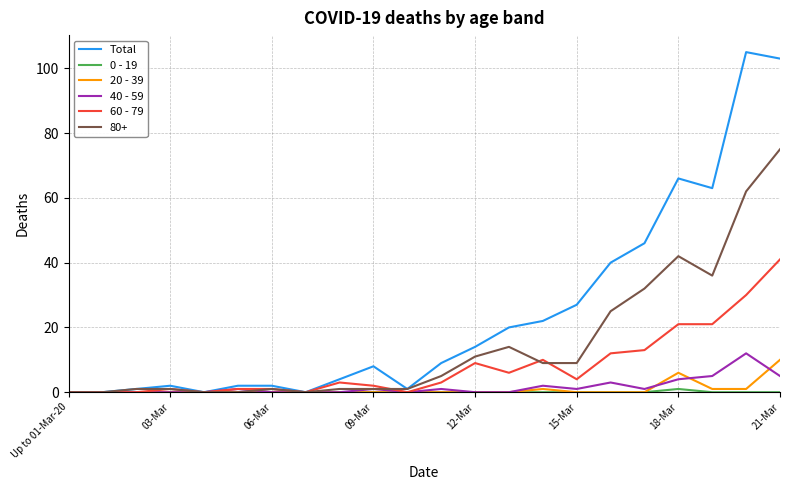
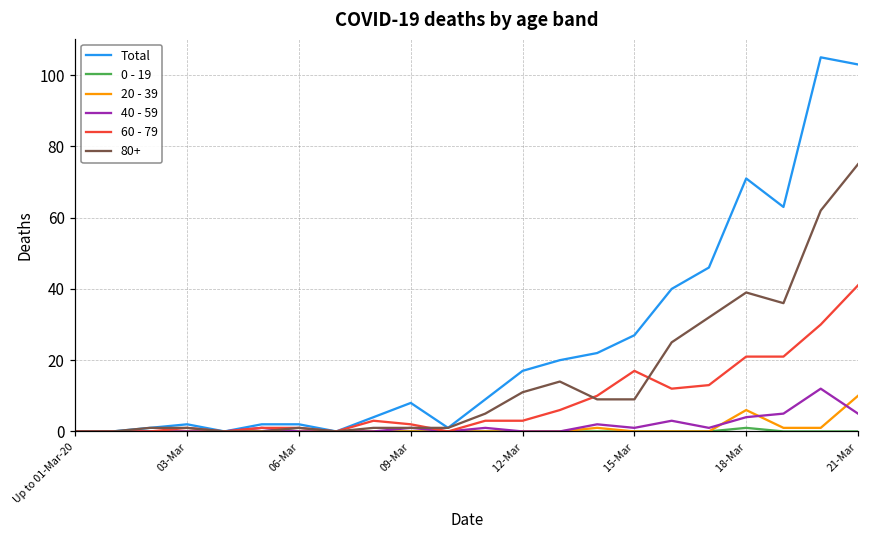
Total, 12-Mar: 14 -> 17
60 - 79, 12-Mar: 9 -> 3
60 - 79, 15-Mar: 4 -> 17
Total, 18-Mar: 66 -> 71
80+, 18-Mar: 42 -> 39
